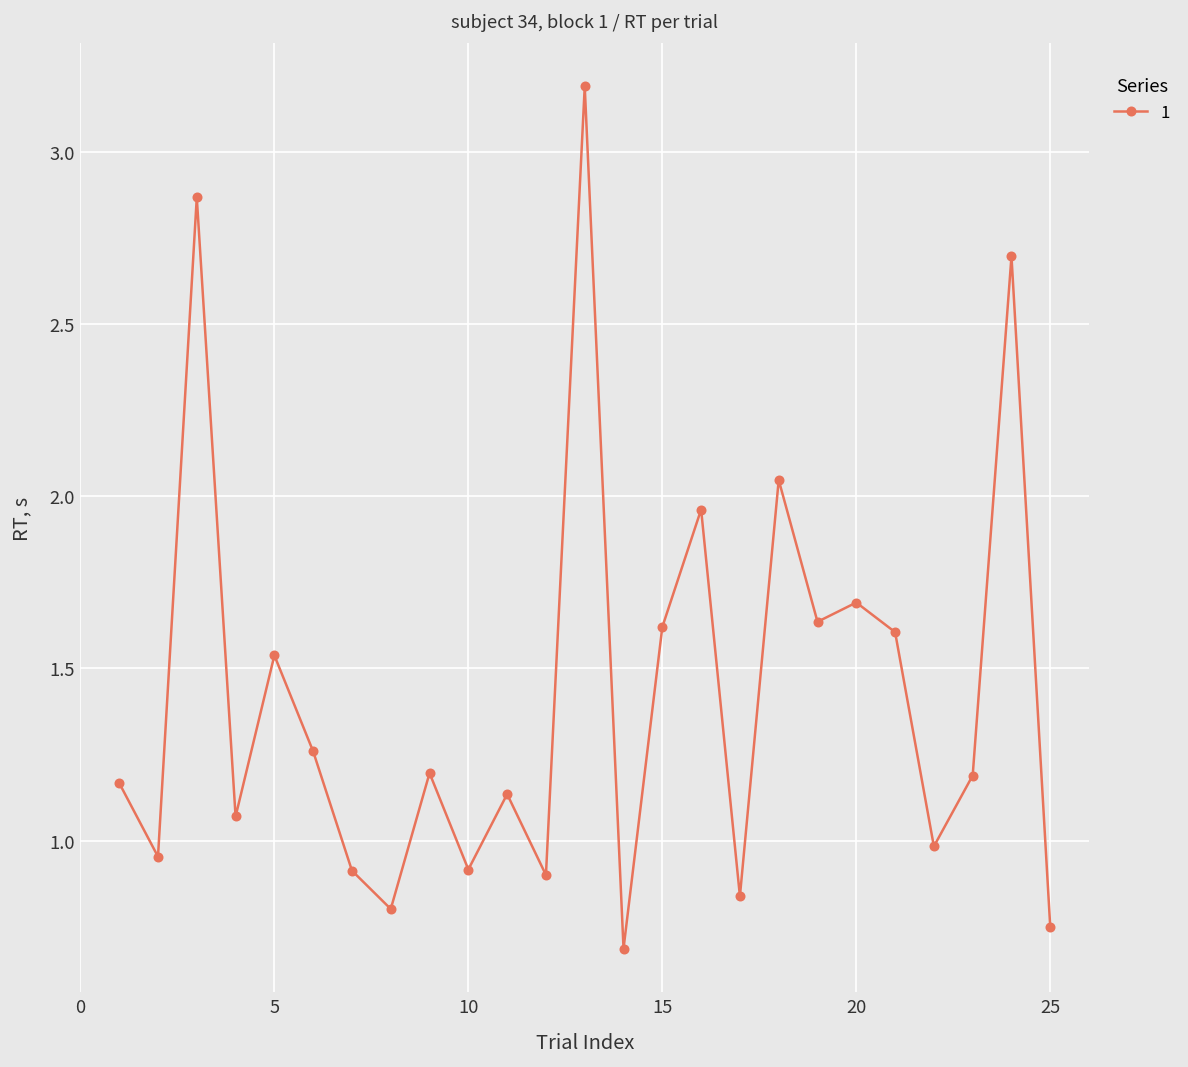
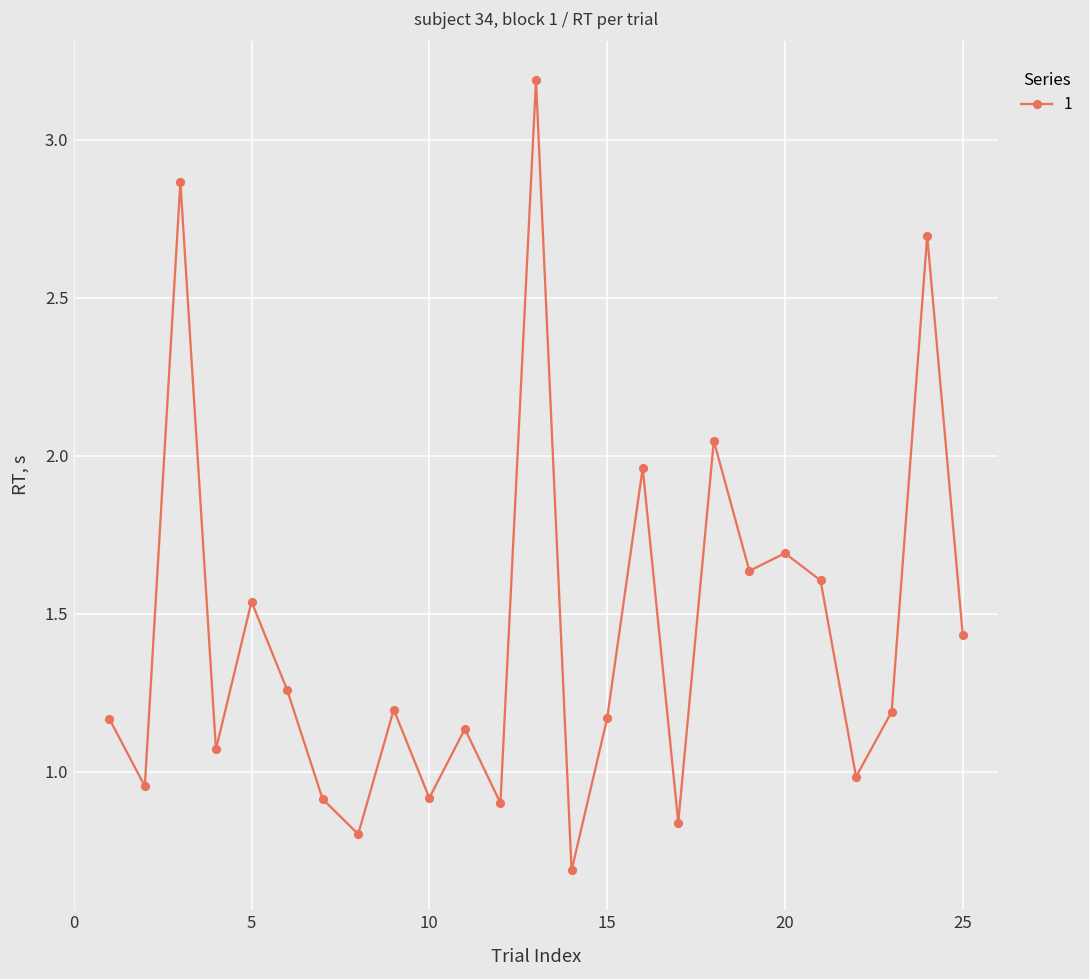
15: 1.62 -> 1.17
25: 0.75 -> 1.43
